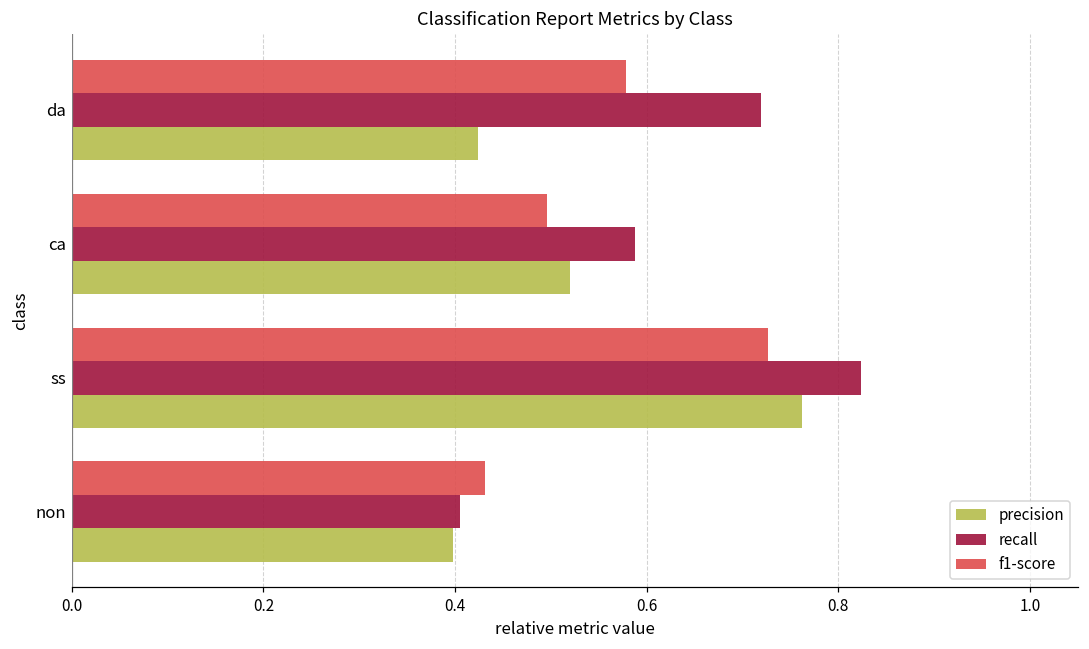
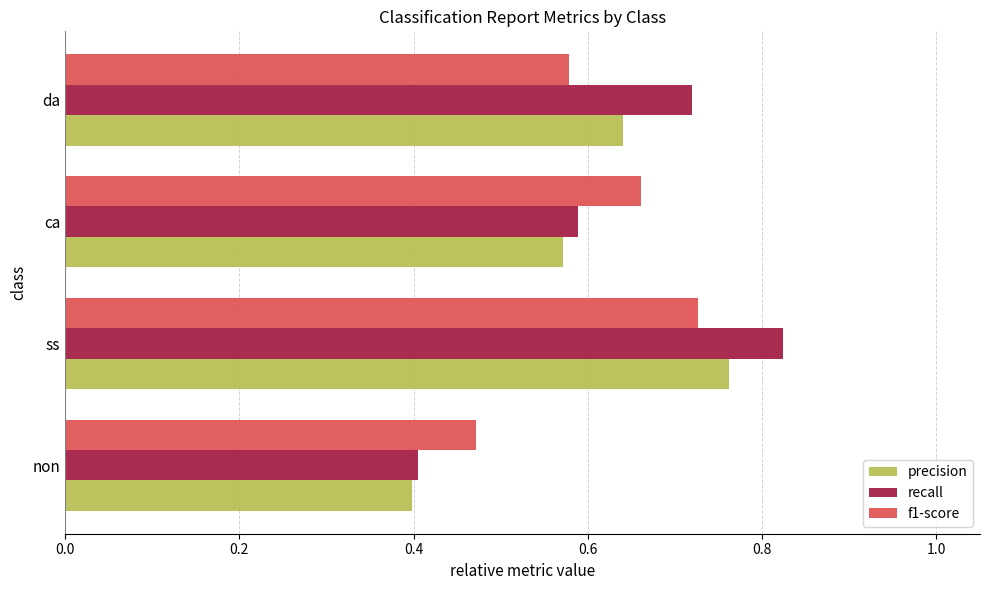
precision, da: 0.42 -> 0.64
f1-score, ca: 0.50 -> 0.66
precision, ca: 0.52 -> 0.57
f1-score, non: 0.43 -> 0.47
